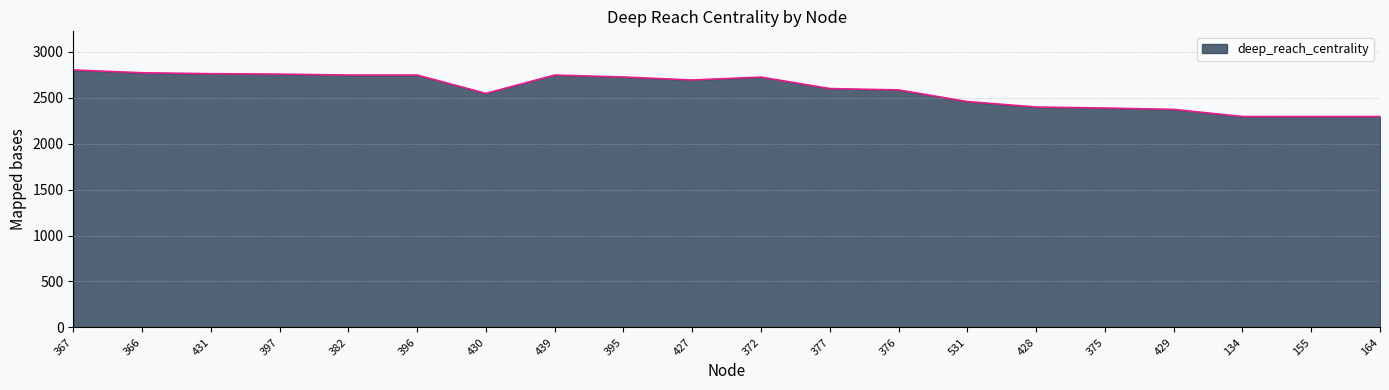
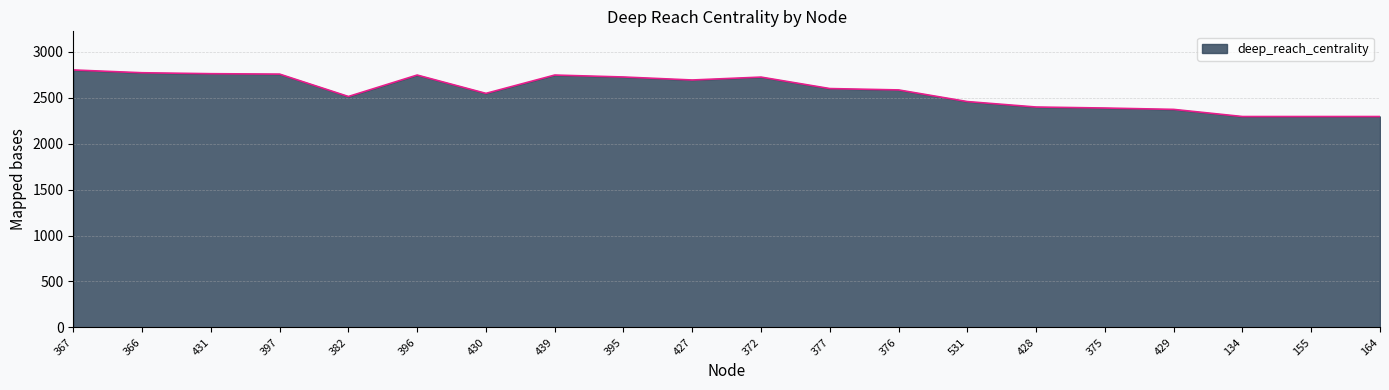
382: 2700 -> 2500
